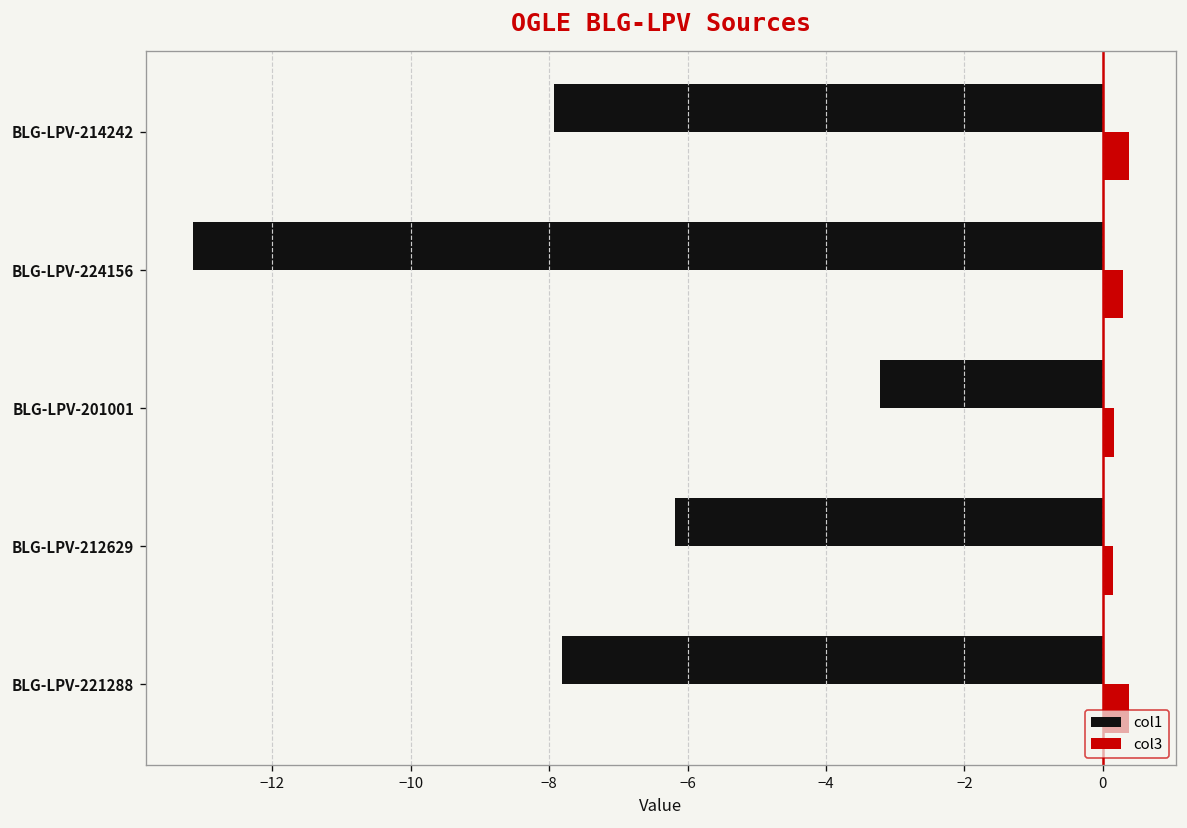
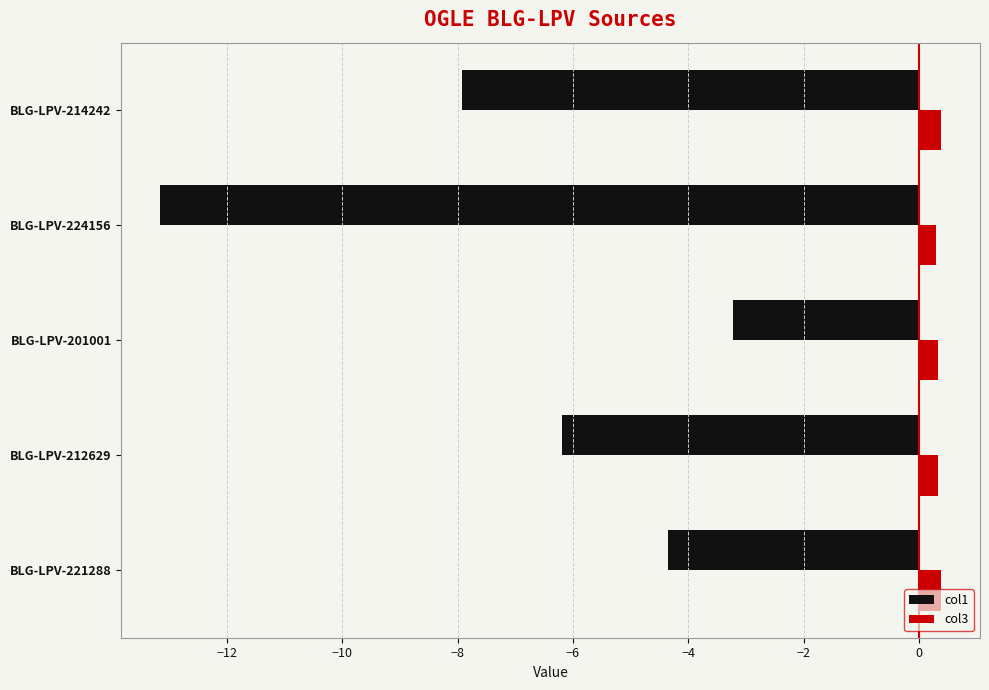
col3, BLG-LPV-201001: 0.2 -> 0.3
col3, BLG-LPV-212629: 0.1 -> 0.3
col1, BLG-LPV-221288: -7.8 -> -4.4
